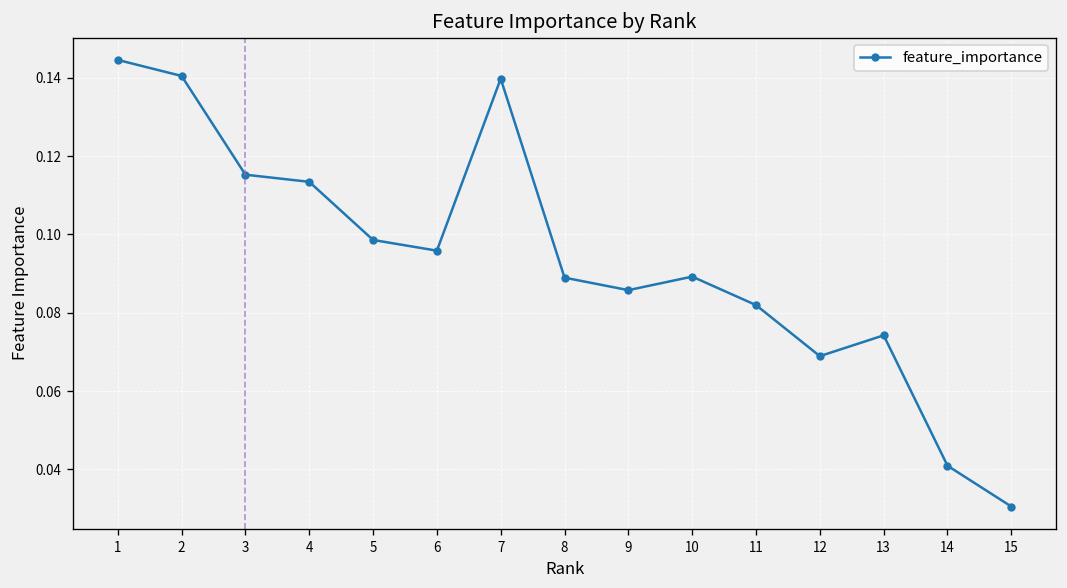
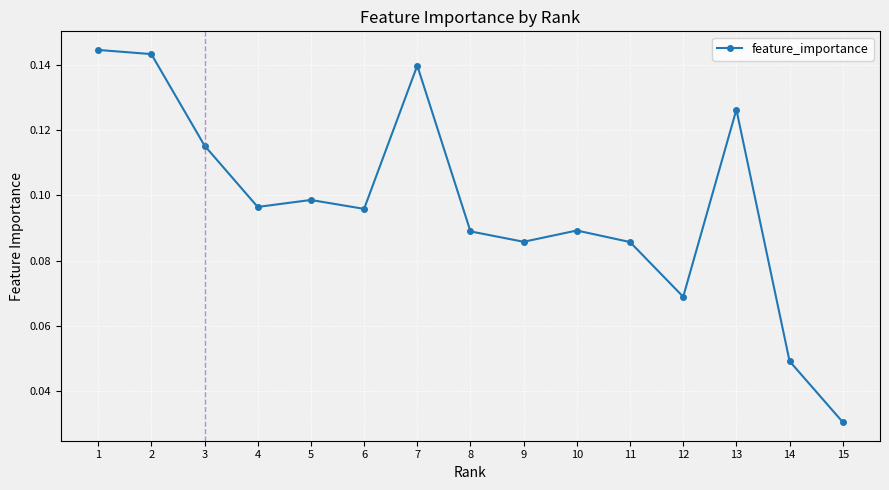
2: 0.140 -> 0.143
4: 0.113 -> 0.096
11: 0.082 -> 0.086
13: 0.074 -> 0.126
14: 0.041 -> 0.049
